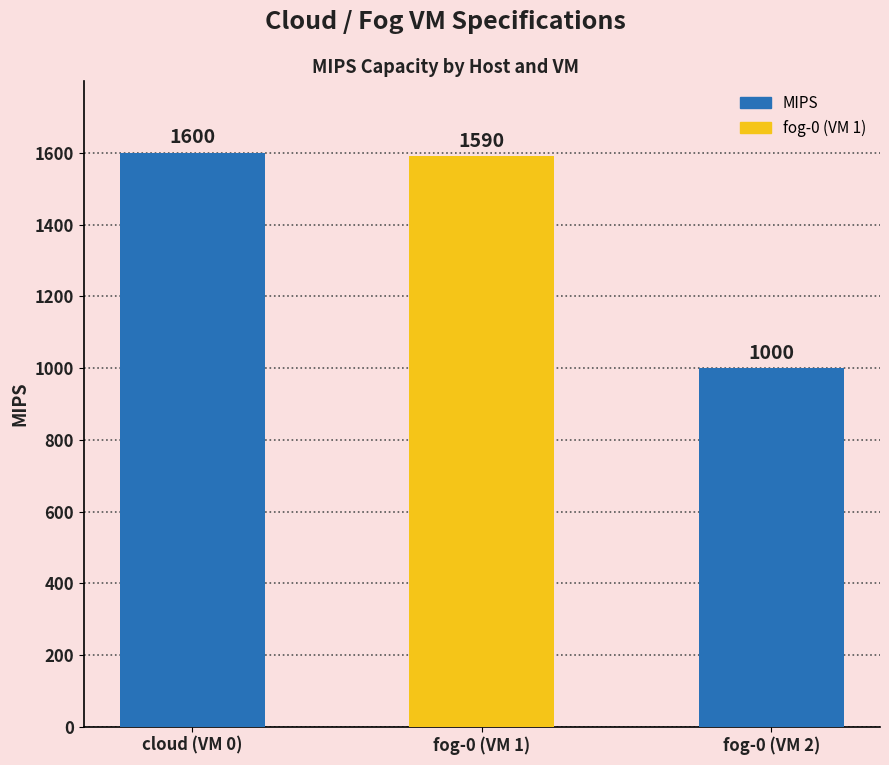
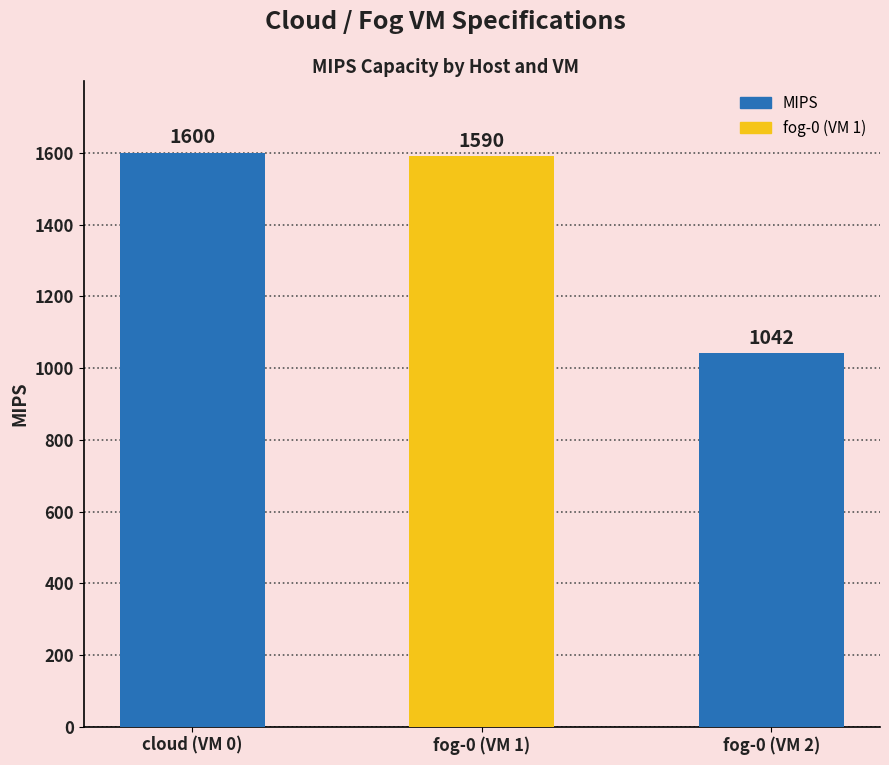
fog-0 (VM 2): 1000 -> 1042
